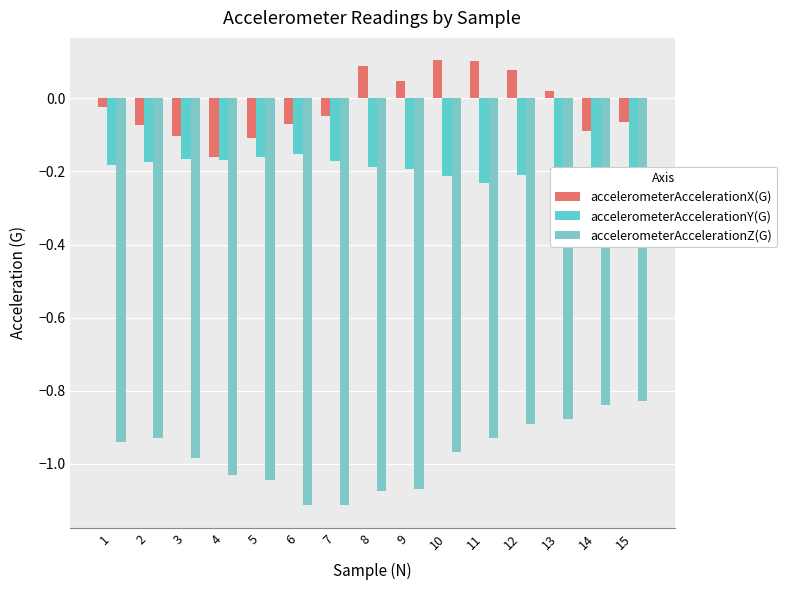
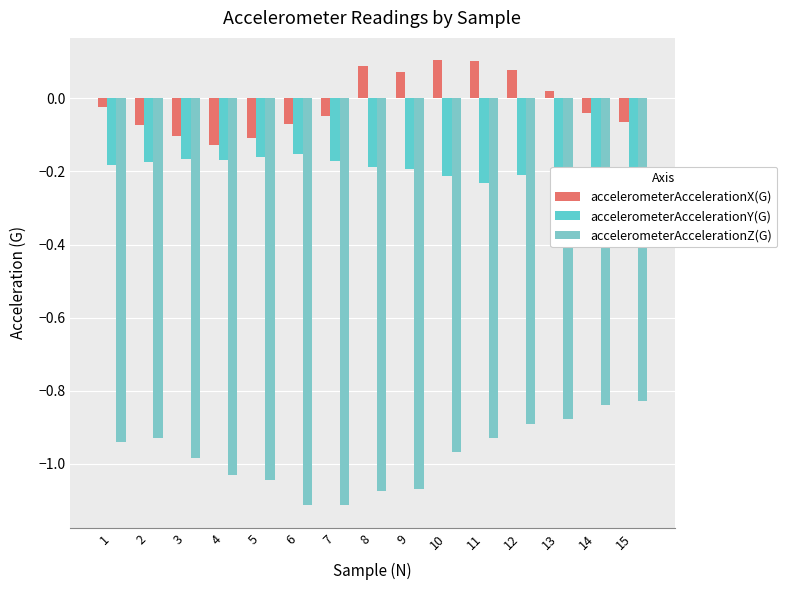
accelerometerAccelerationX(G), 4: -0.16 -> -0.13
accelerometerAccelerationX(G), 9: 0.05 -> 0.07
accelerometerAccelerationX(G), 14: -0.09 -> -0.04
